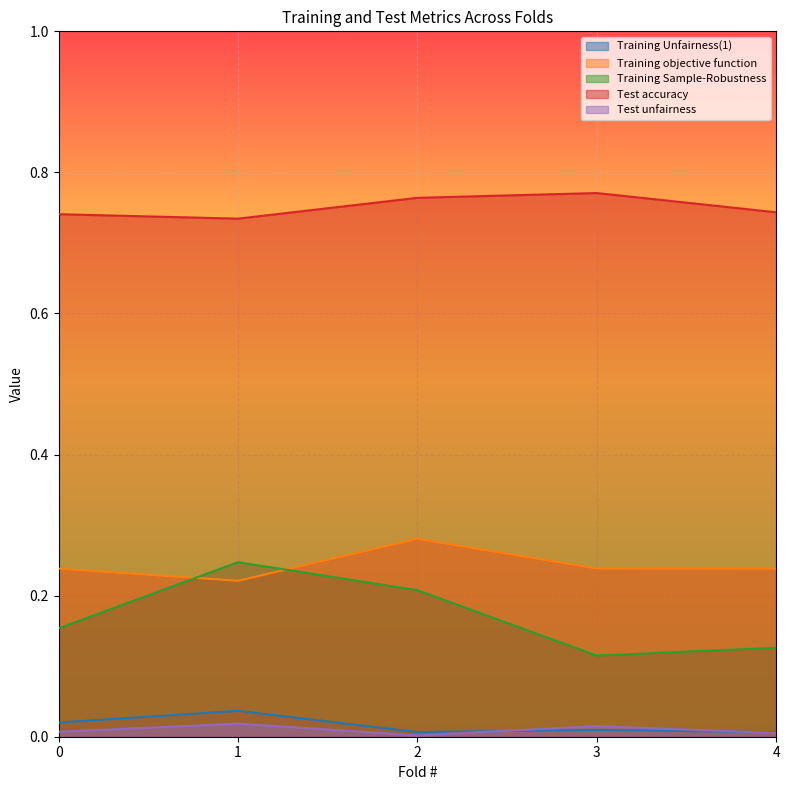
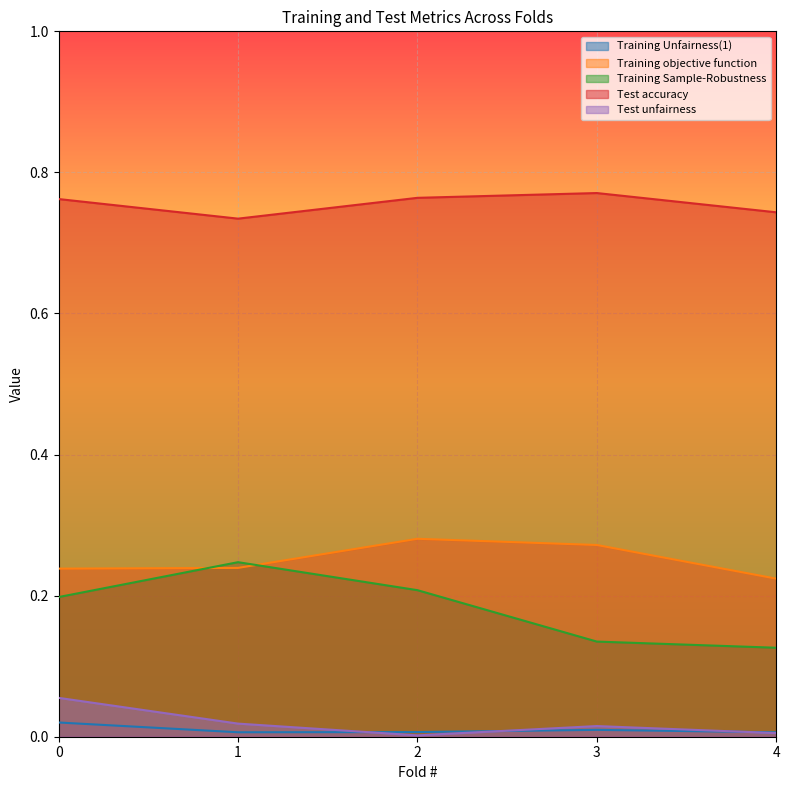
Training Sample-Robustness, 0: 0.15 -> 0.20
Test accuracy, 0: 0.74 -> 0.76
Test unfairness, 0: 0.01 -> 0.06
Training Unfairness(1), 1: 0.04 -> 0.01
Training objective function, 1: 0.22 -> 0.24
Training objective function, 3: 0.24 -> 0.27
Training Sample-Robustness, 3: 0.12 -> 0.13
Training objective function, 4: 0.24 -> 0.22
